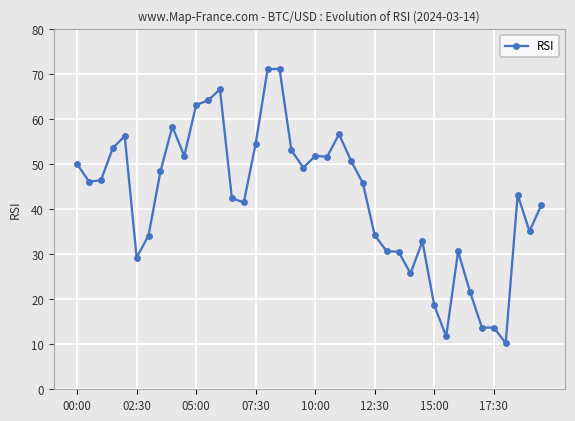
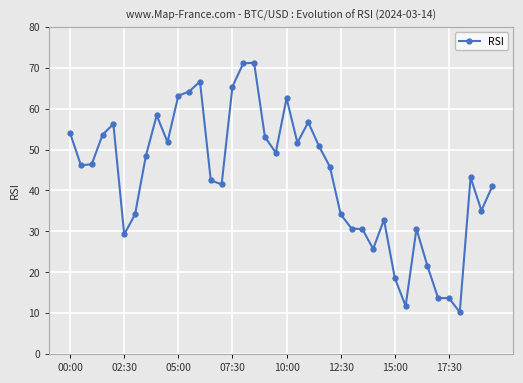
00:00: 50 -> 54
07:30: 55 -> 65
10:00: 52 -> 63
